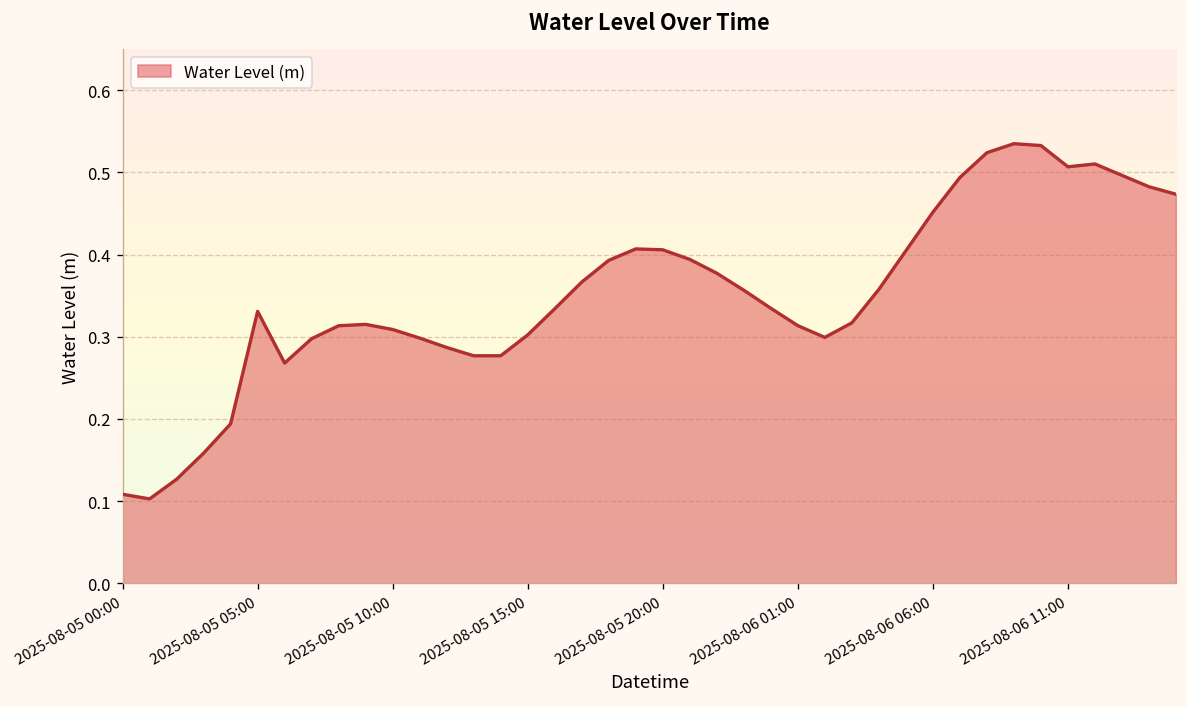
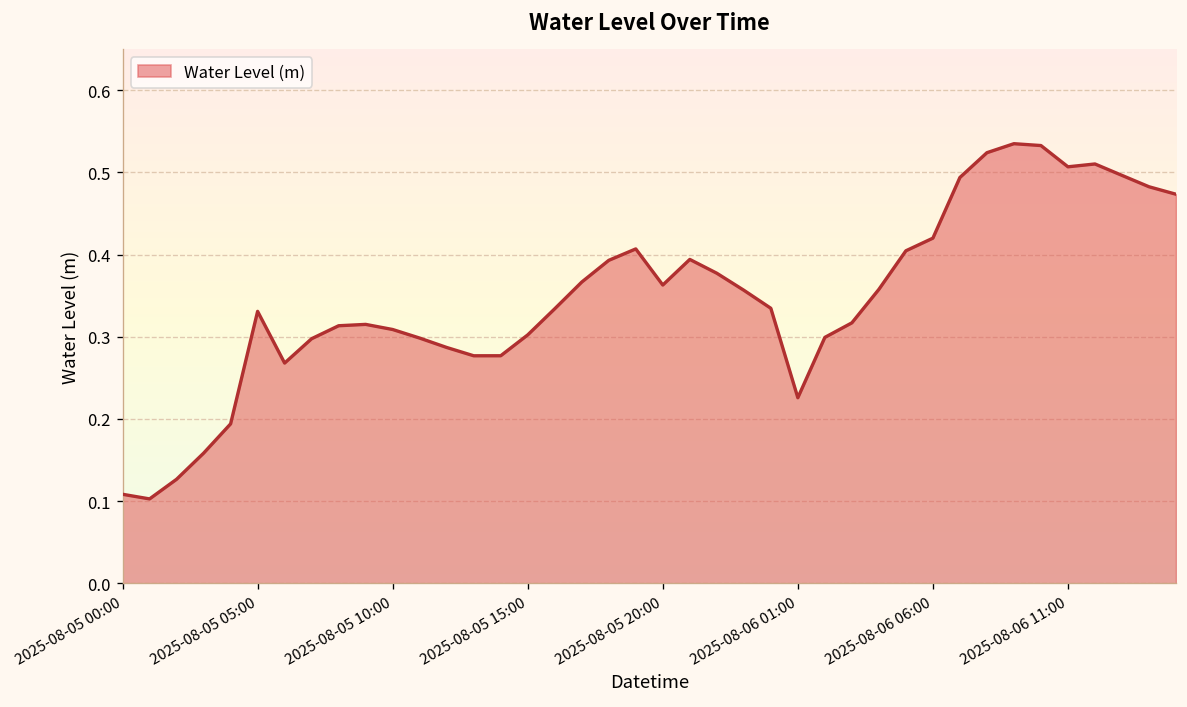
2025-08-05 20:00: 0.41 -> 0.36
2025-08-06 01:00: 0.31 -> 0.23
2025-08-06 06:00: 0.45 -> 0.42
